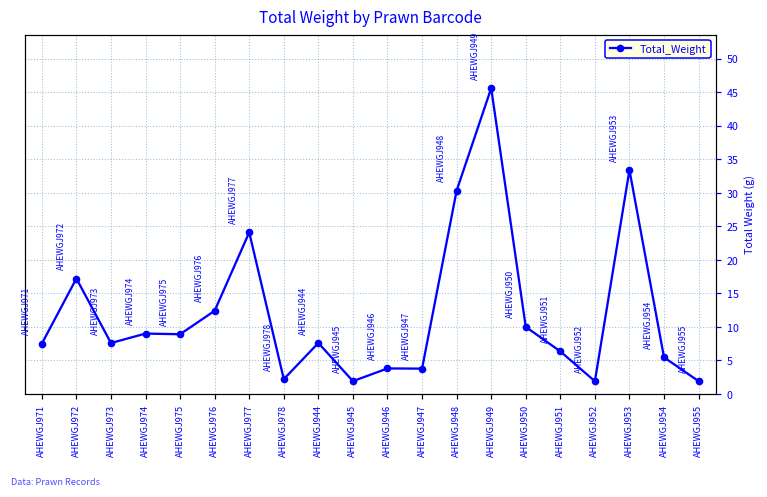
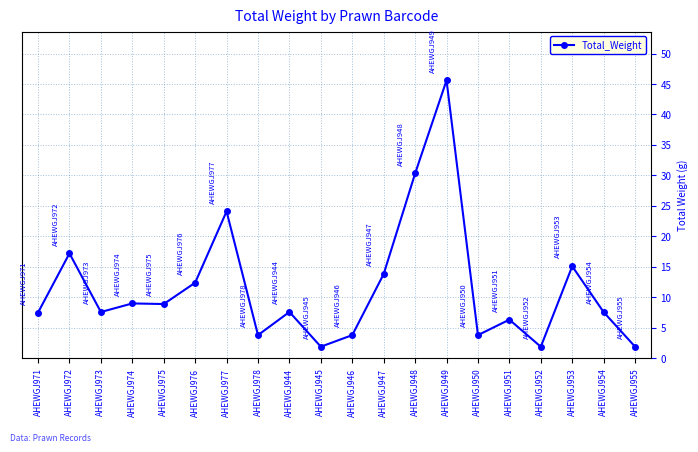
AHEWGJ978: 2 -> 4
AHEWGJ947: 4 -> 14
AHEWGJ950: 10 -> 4
AHEWGJ953: 33 -> 15
AHEWGJ954: 5 -> 8
